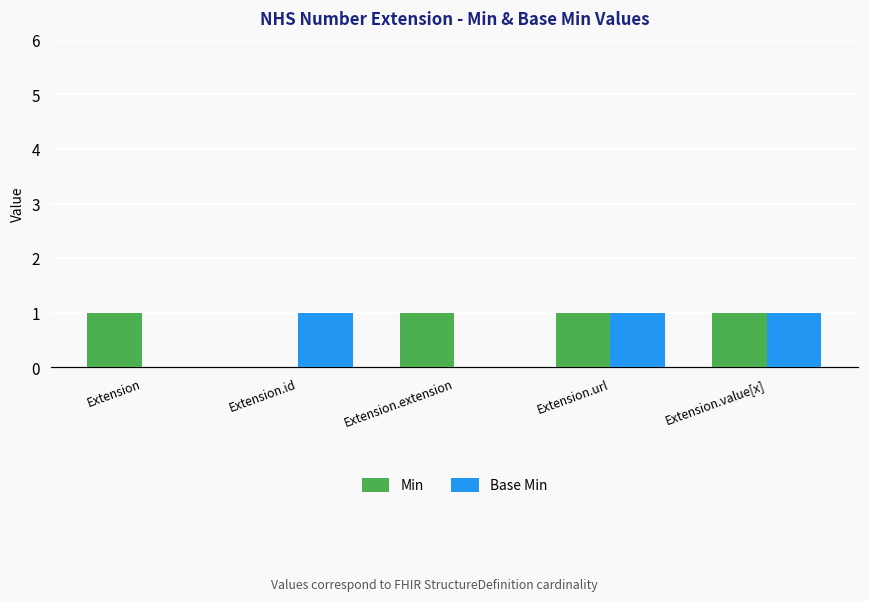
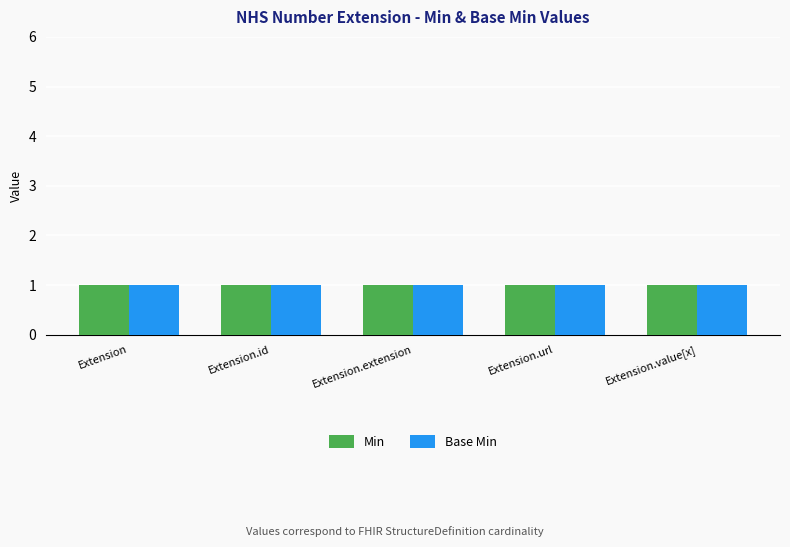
Base Min, Extension: 0 -> 1
Min, Extension.id: 0 -> 1
Base Min, Extension.extension: 0 -> 1
